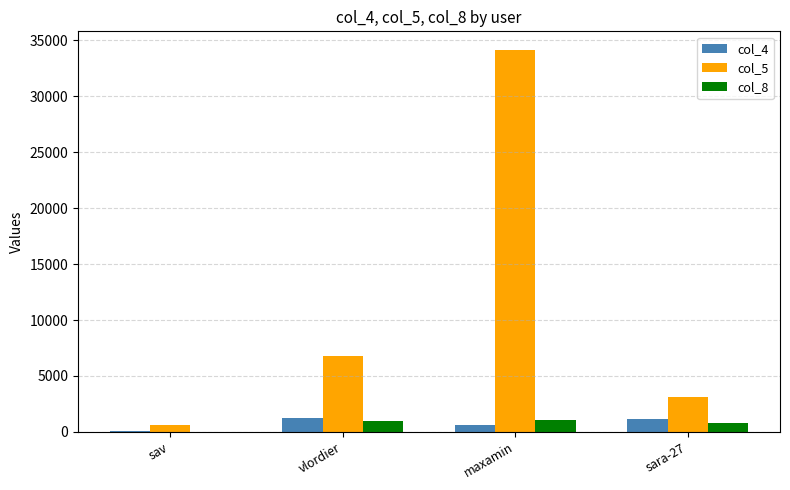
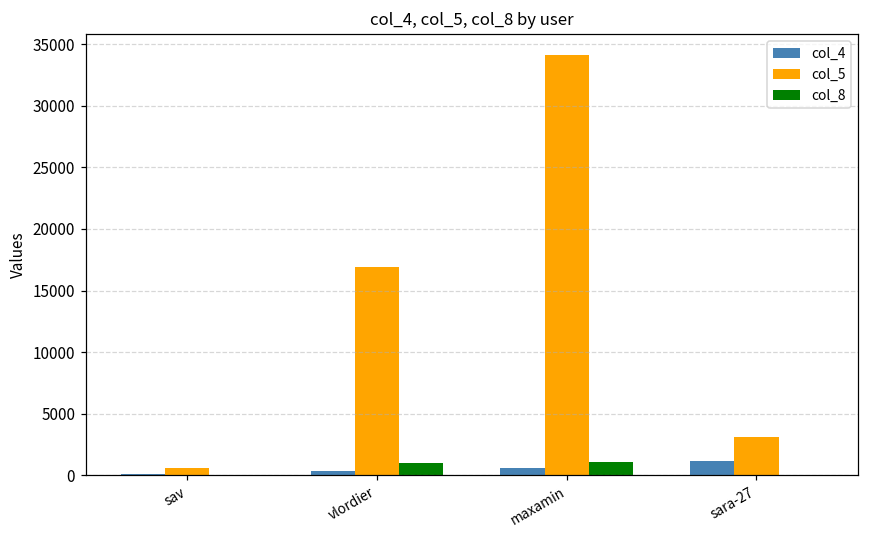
col_4, vlordier: 1200 -> 400
col_5, vlordier: 6800 -> 16900
col_8, sara-27: 800 -> 0
